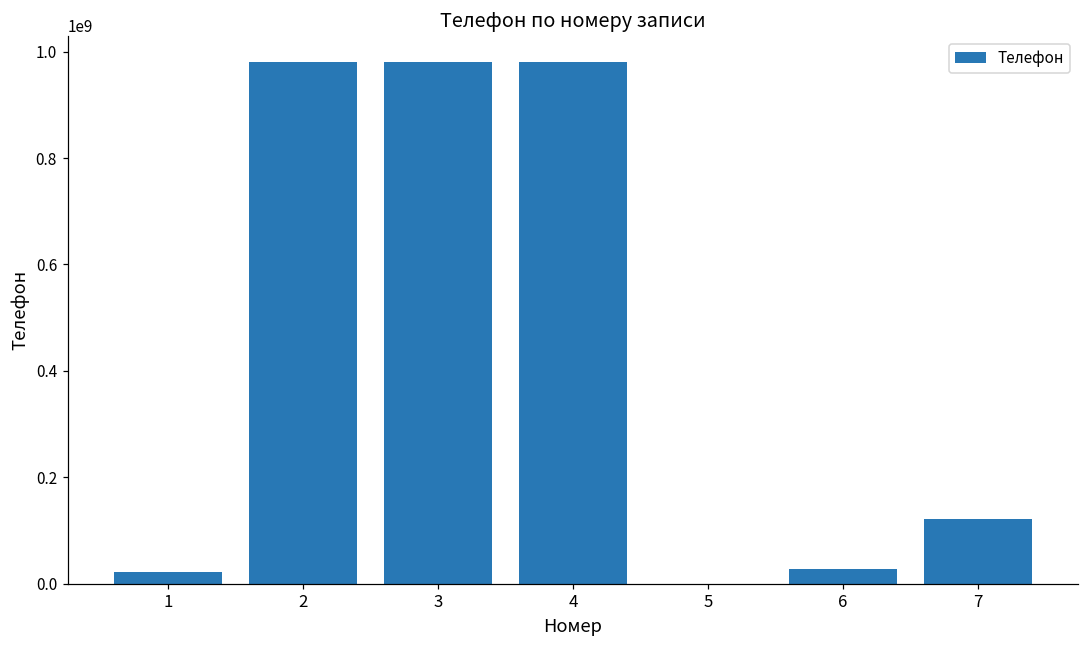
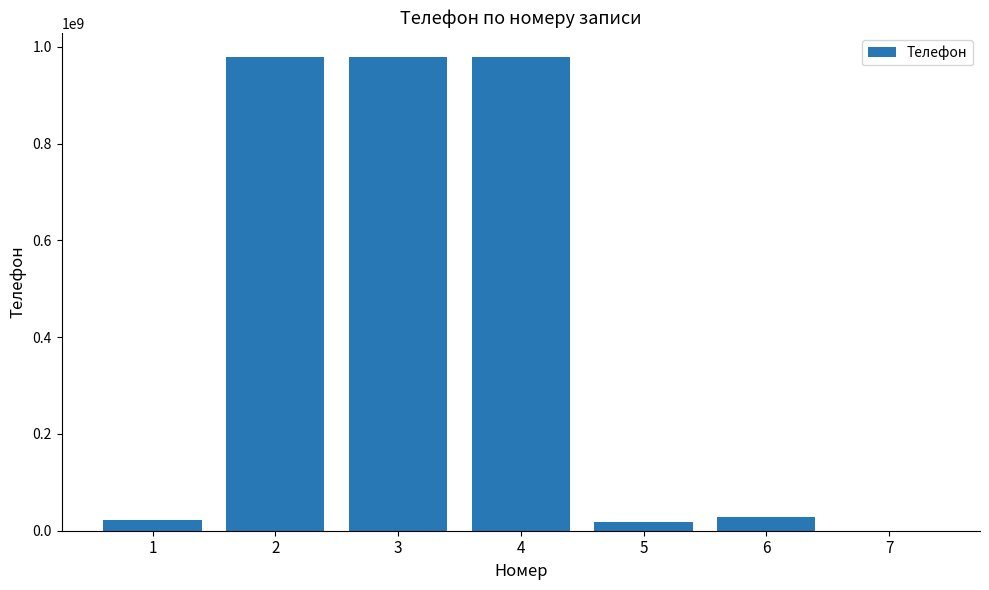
5: 0 -> 20000000
7: 120000000 -> 0
